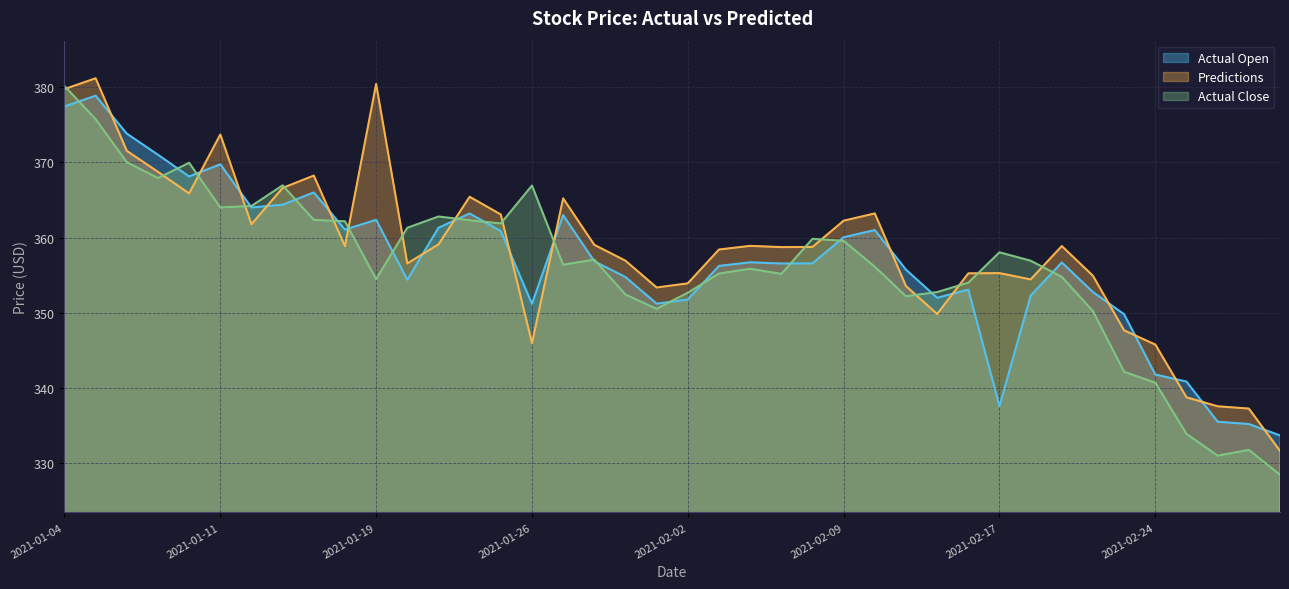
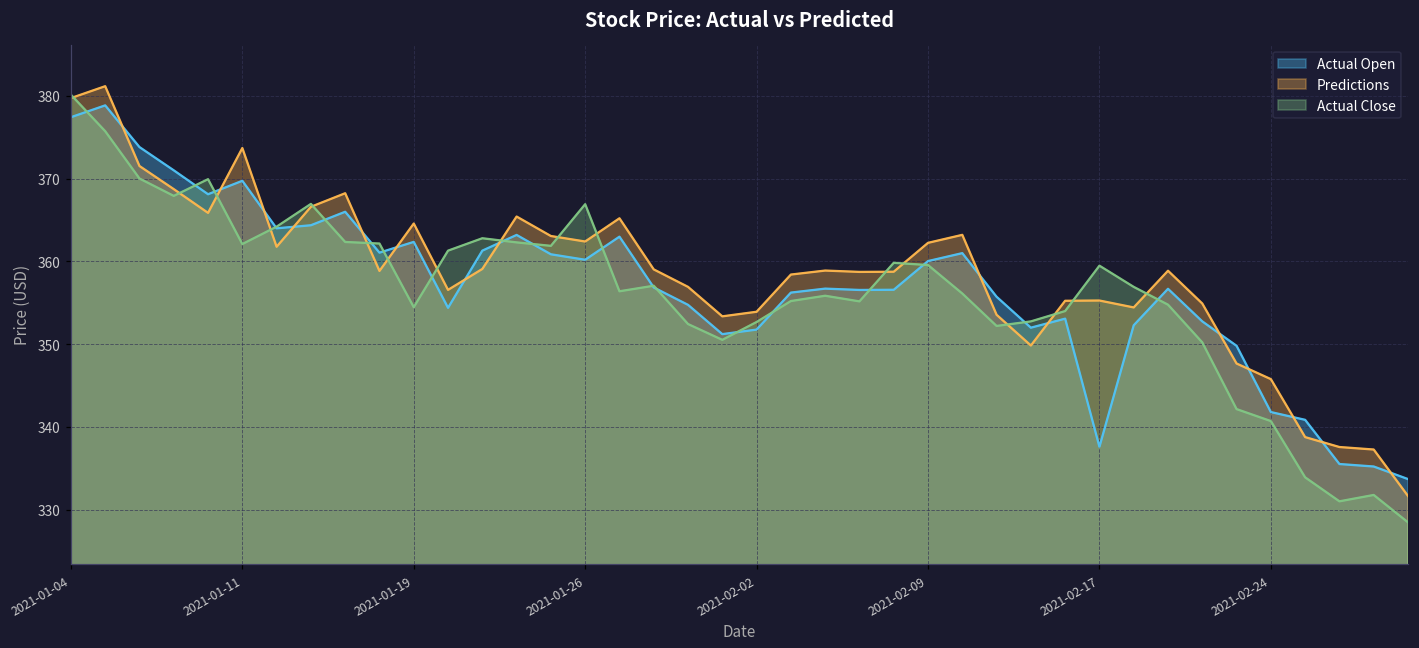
Actual Close, 2021-01-11: 364 -> 362
Predictions, 2021-01-19: 380 -> 365
Actual Open, 2021-01-26: 351 -> 360
Predictions, 2021-01-26: 346 -> 362
Actual Close, 2021-02-17: 358 -> 359
